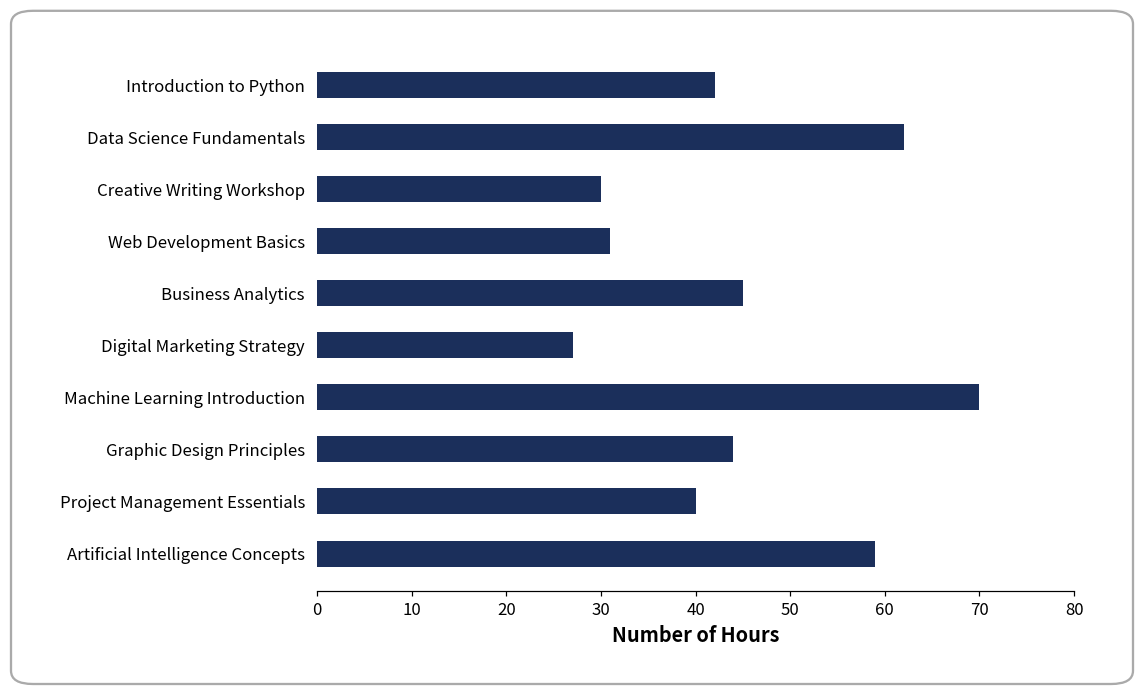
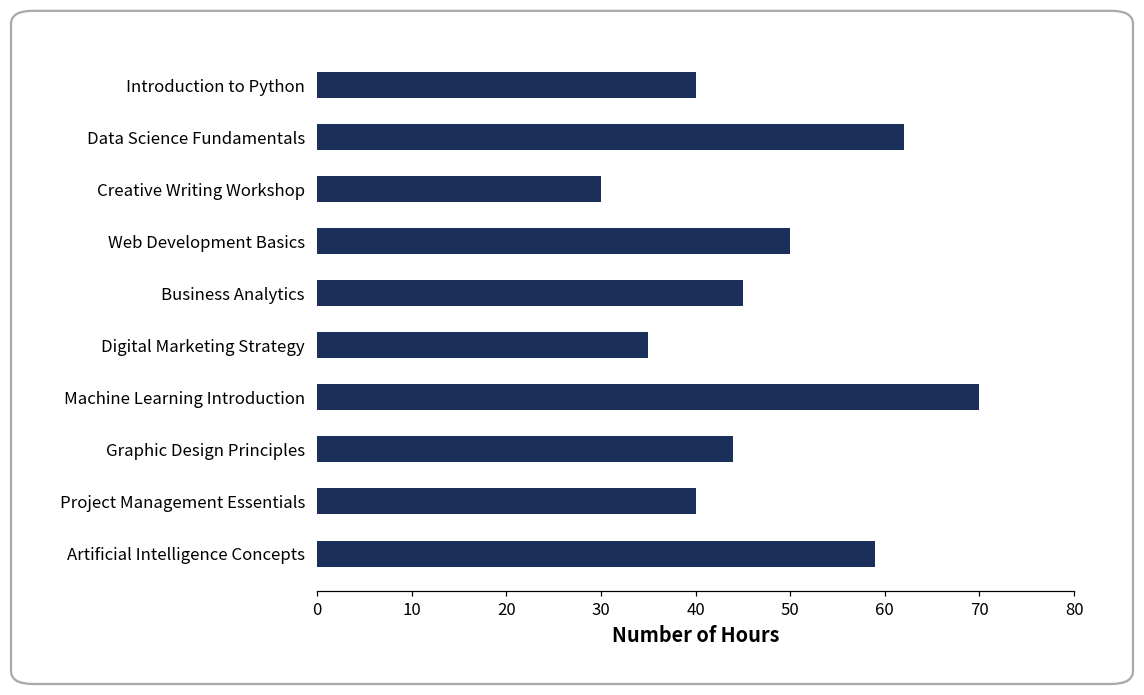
Introduction to Python: 42 -> 40
Web Development Basics: 31 -> 50
Digital Marketing Strategy: 27 -> 35
